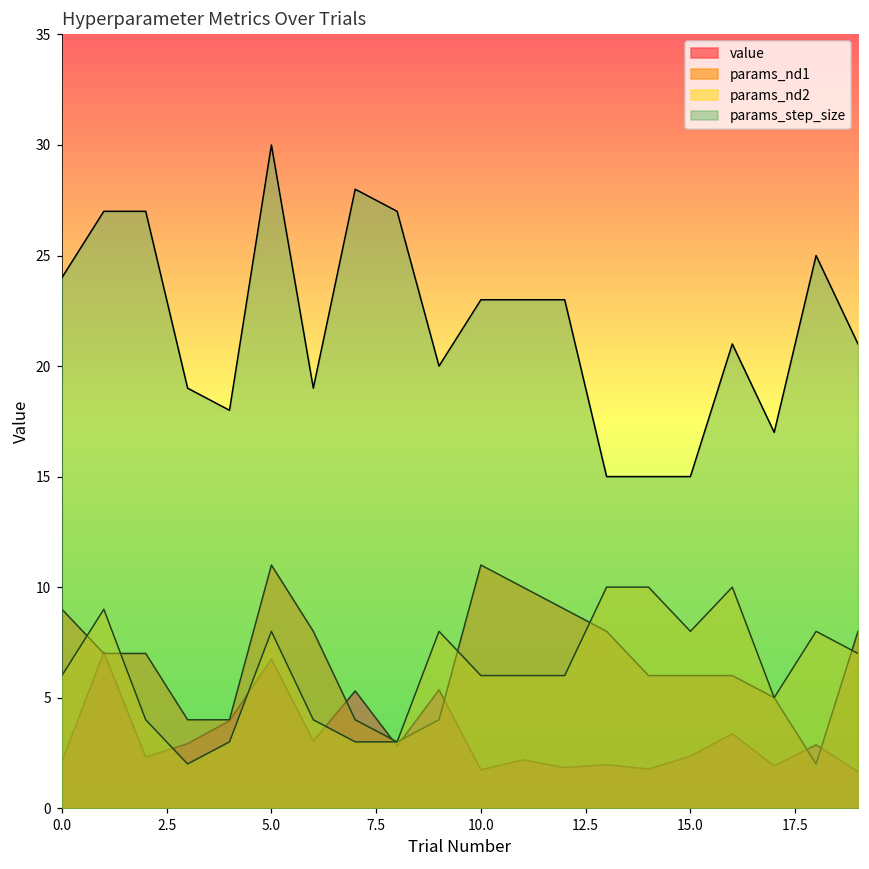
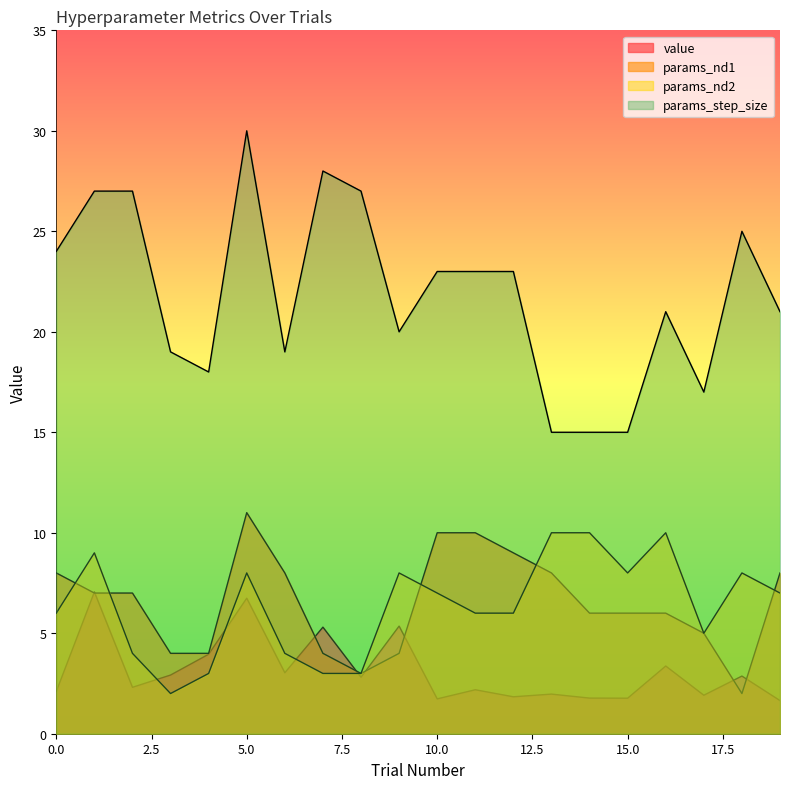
params_nd1, 0.0: 9 -> 8
params_nd1, 10.0: 11 -> 10
params_nd2, 10.0: 6 -> 7
value, 15.0: 2.4 -> 1.8
